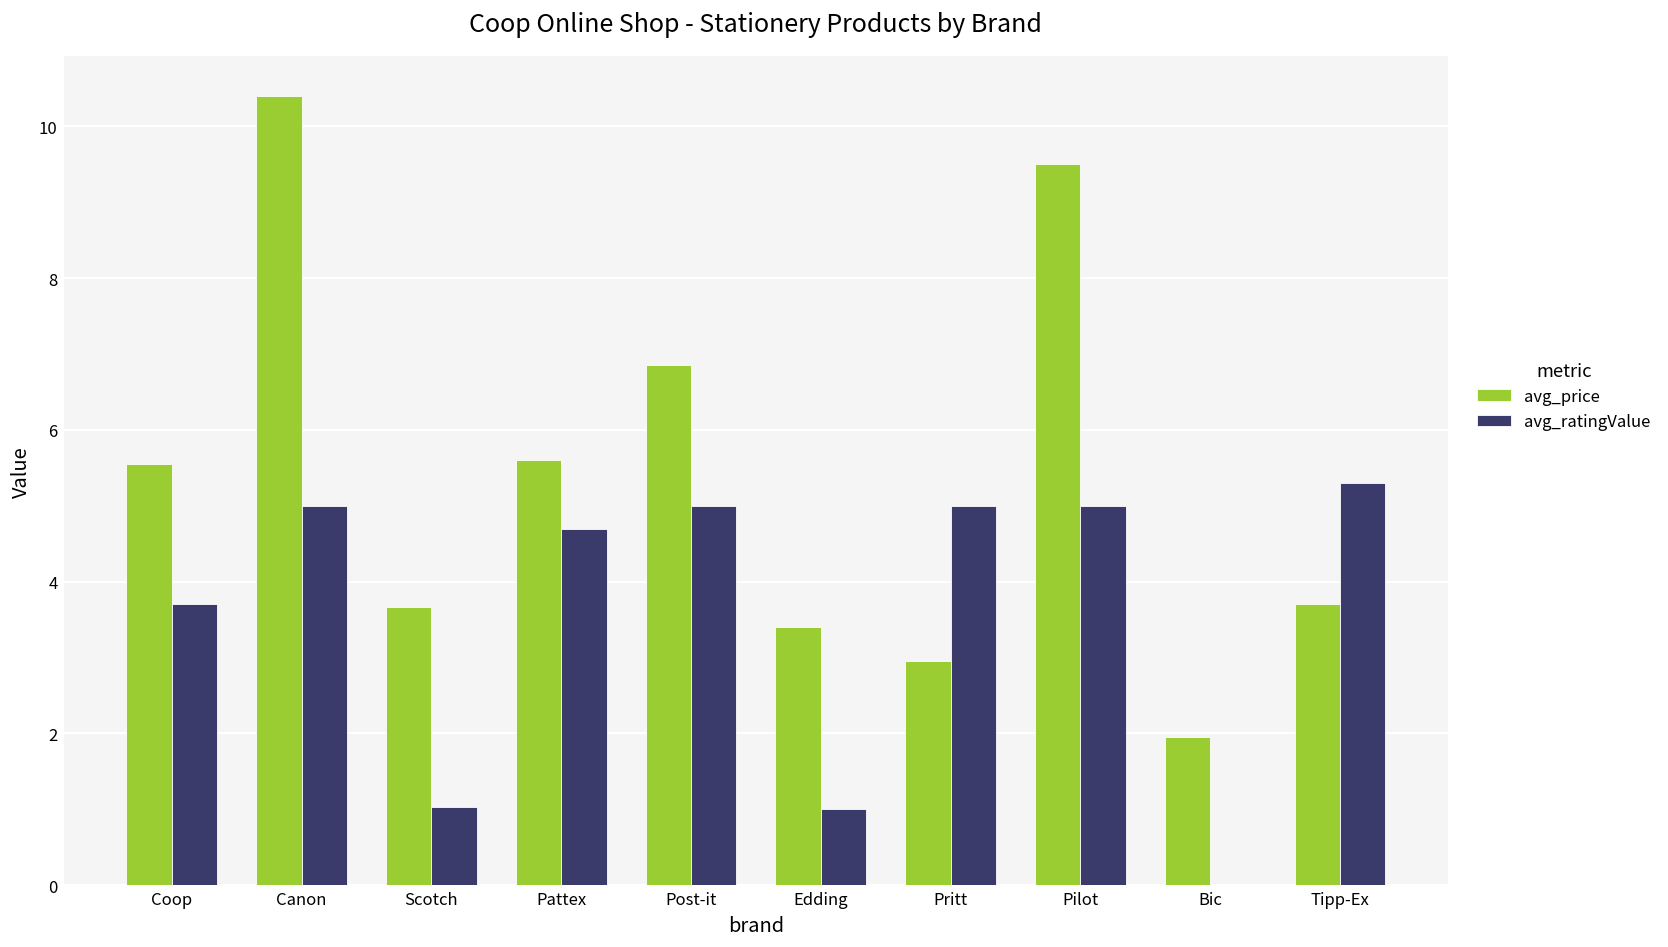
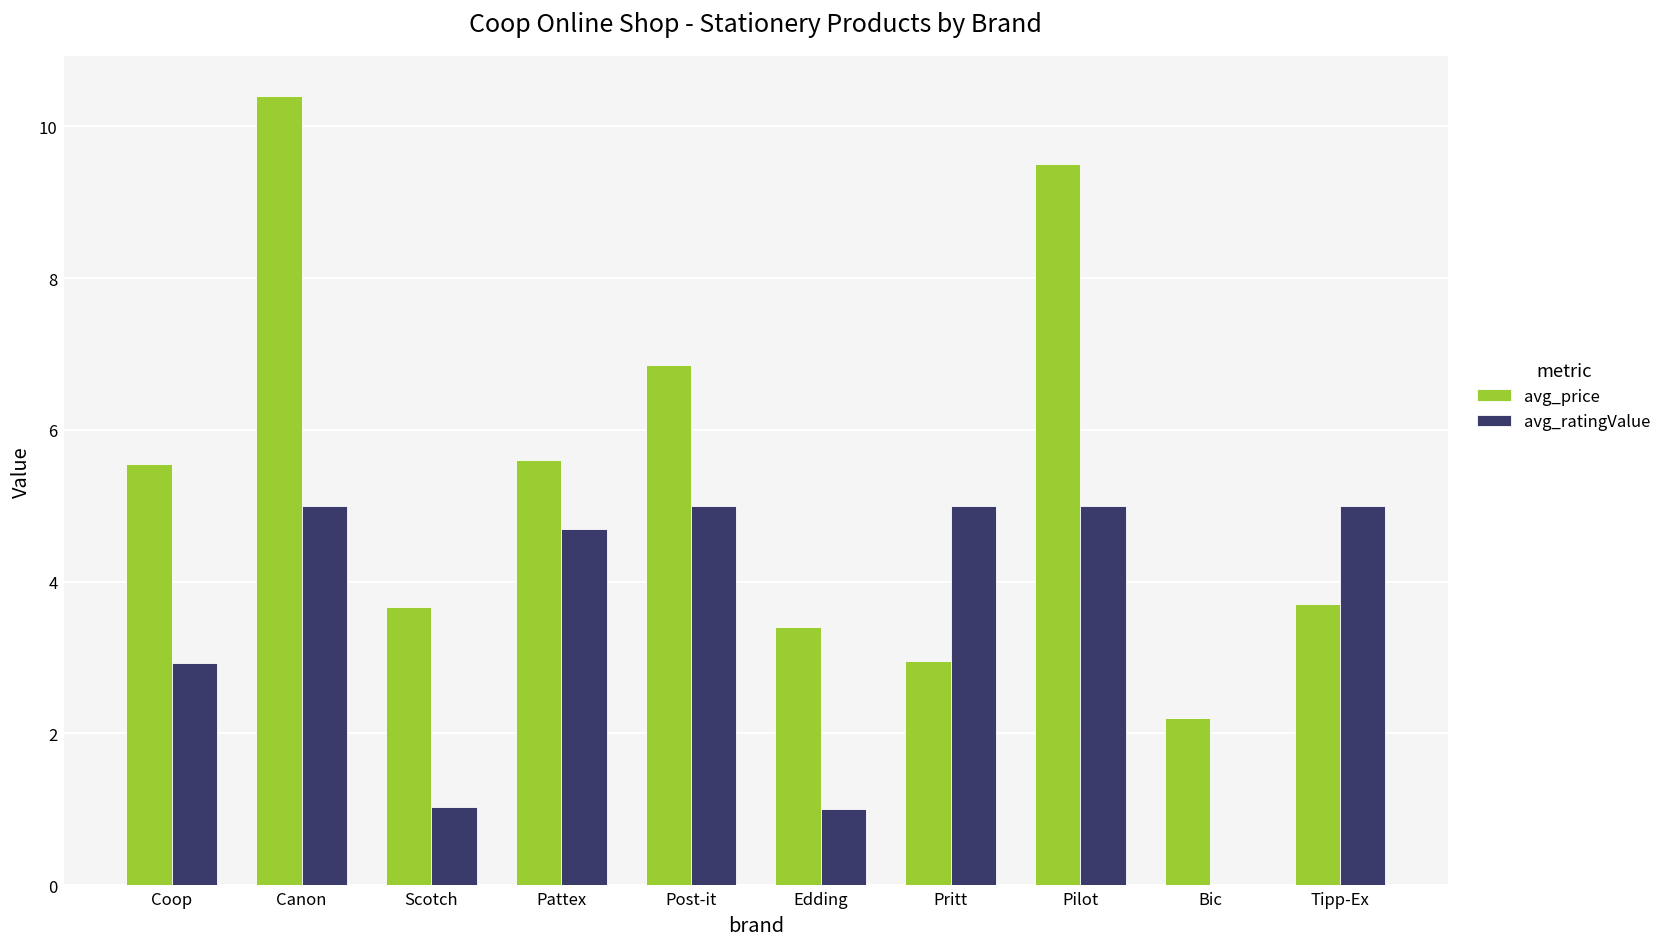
avg_ratingValue, Coop: 3.7 -> 2.9
avg_price, Bic: 2.0 -> 2.2
avg_ratingValue, Tipp-Ex: 5.3 -> 5.0
